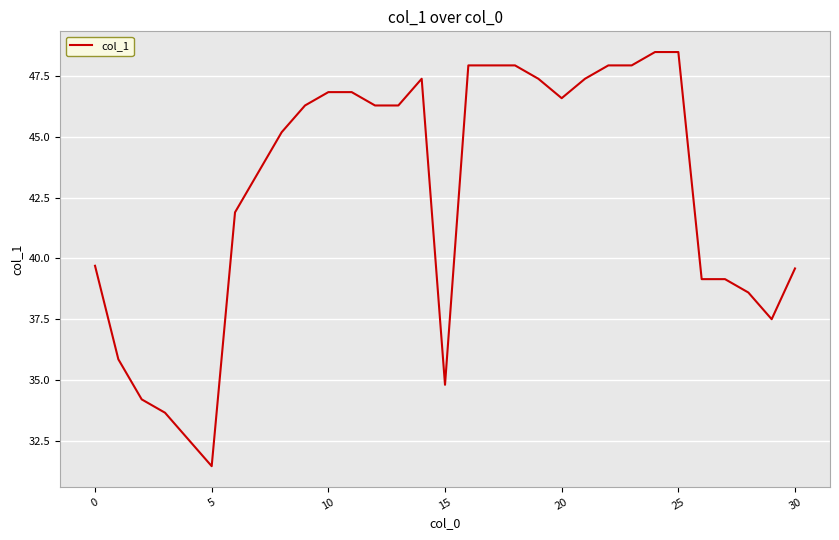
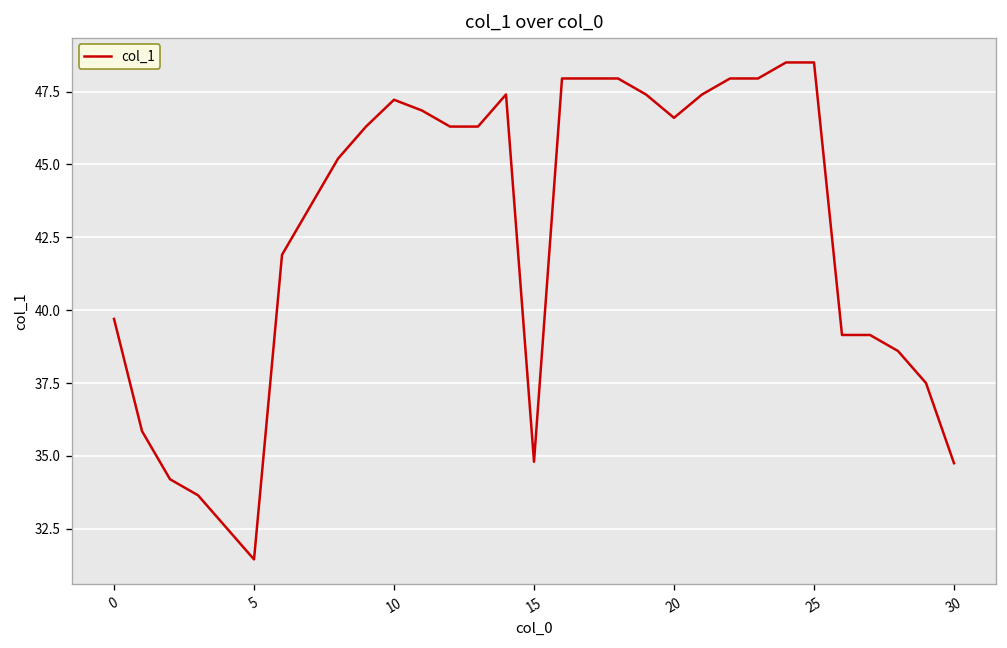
10: 46.9 -> 47.2
30: 39.6 -> 34.8
